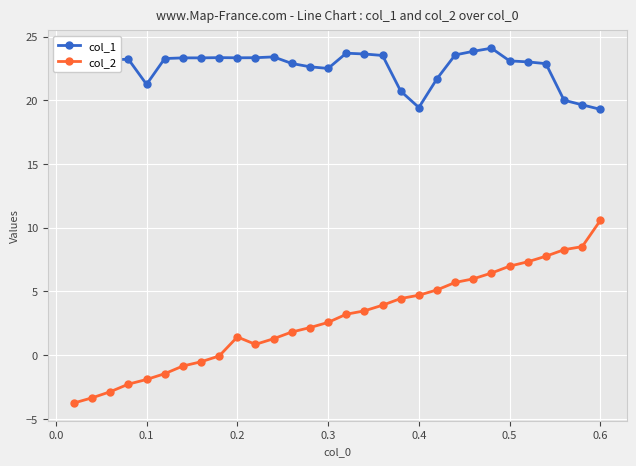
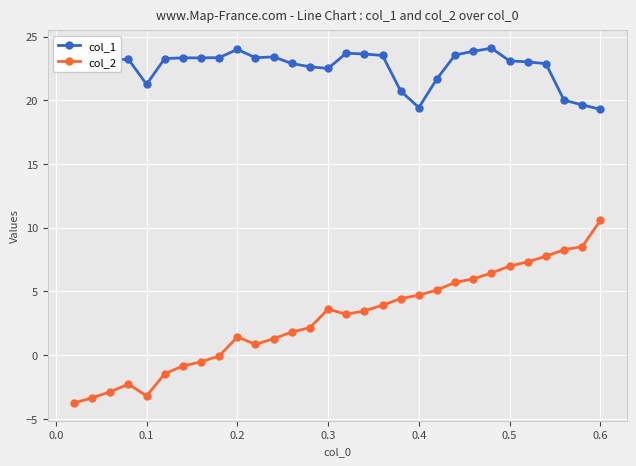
col_2, 0.1: -1.9 -> -3.2
col_1, 0.2: 23.3 -> 24.0
col_2, 0.3: 2.6 -> 3.6
